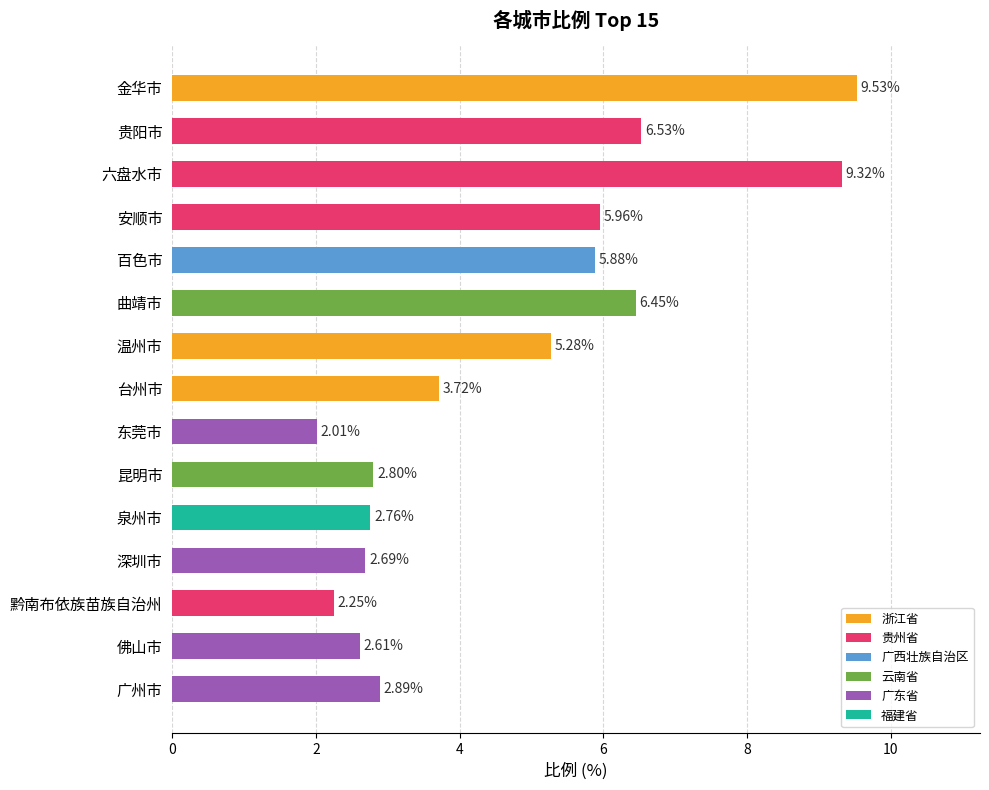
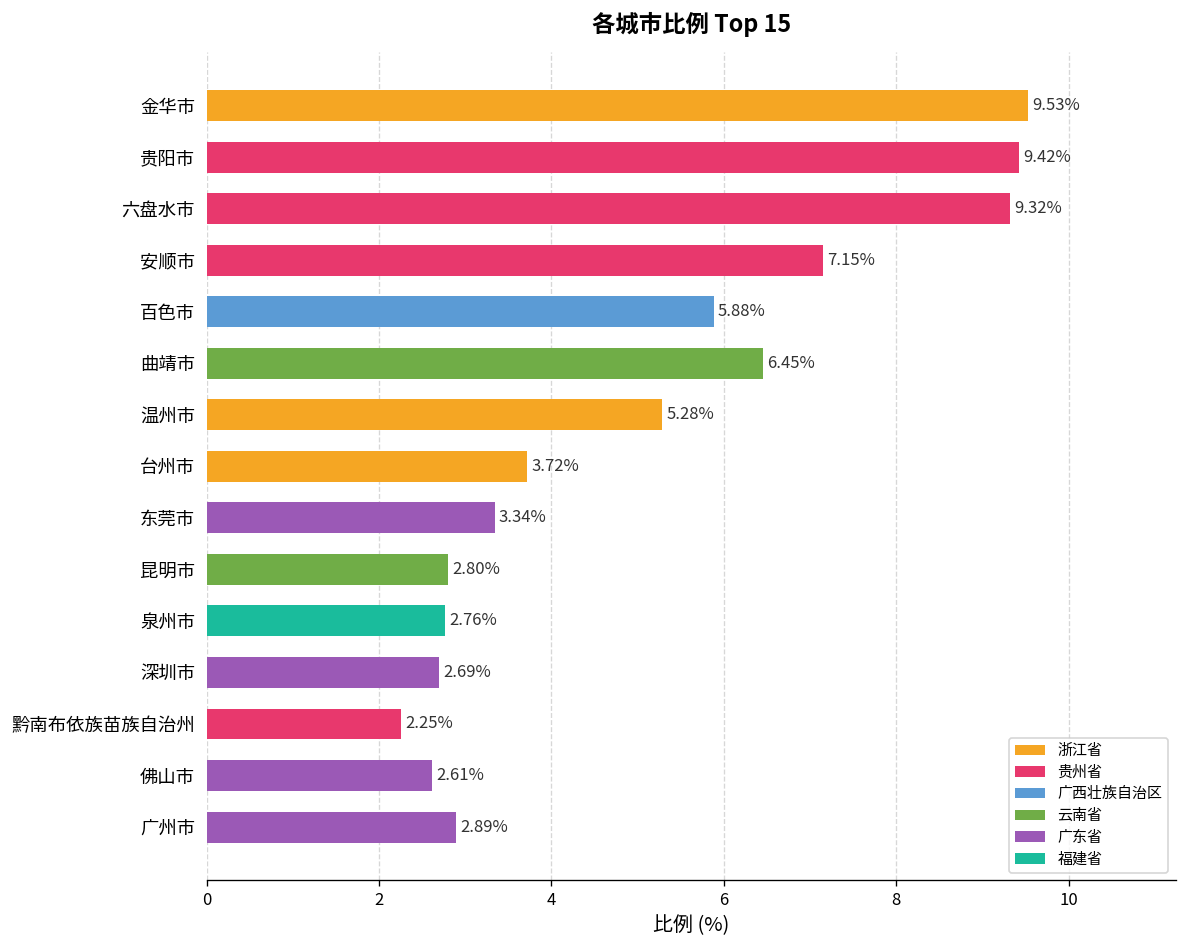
贵阳市: 6.53% -> 9.42%
安顺市: 5.96% -> 7.15%
东莞市: 2.01% -> 3.34%
